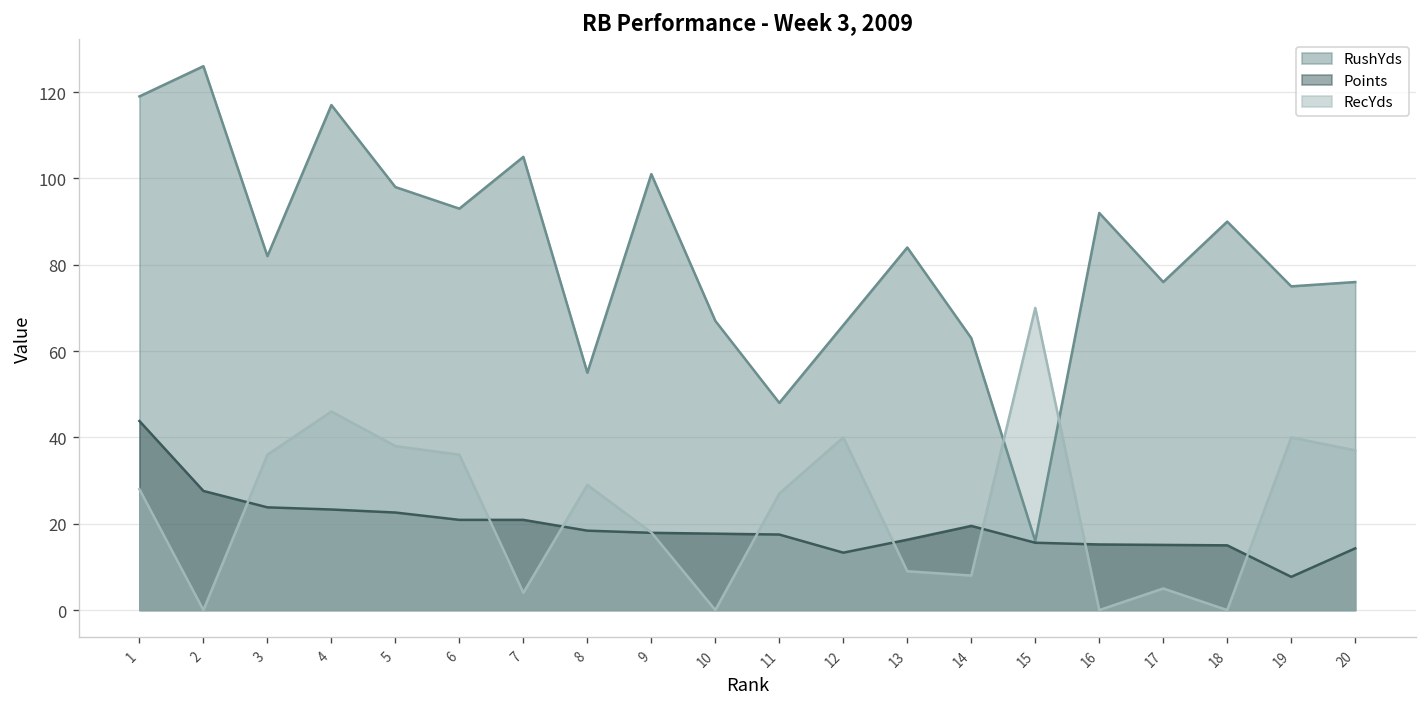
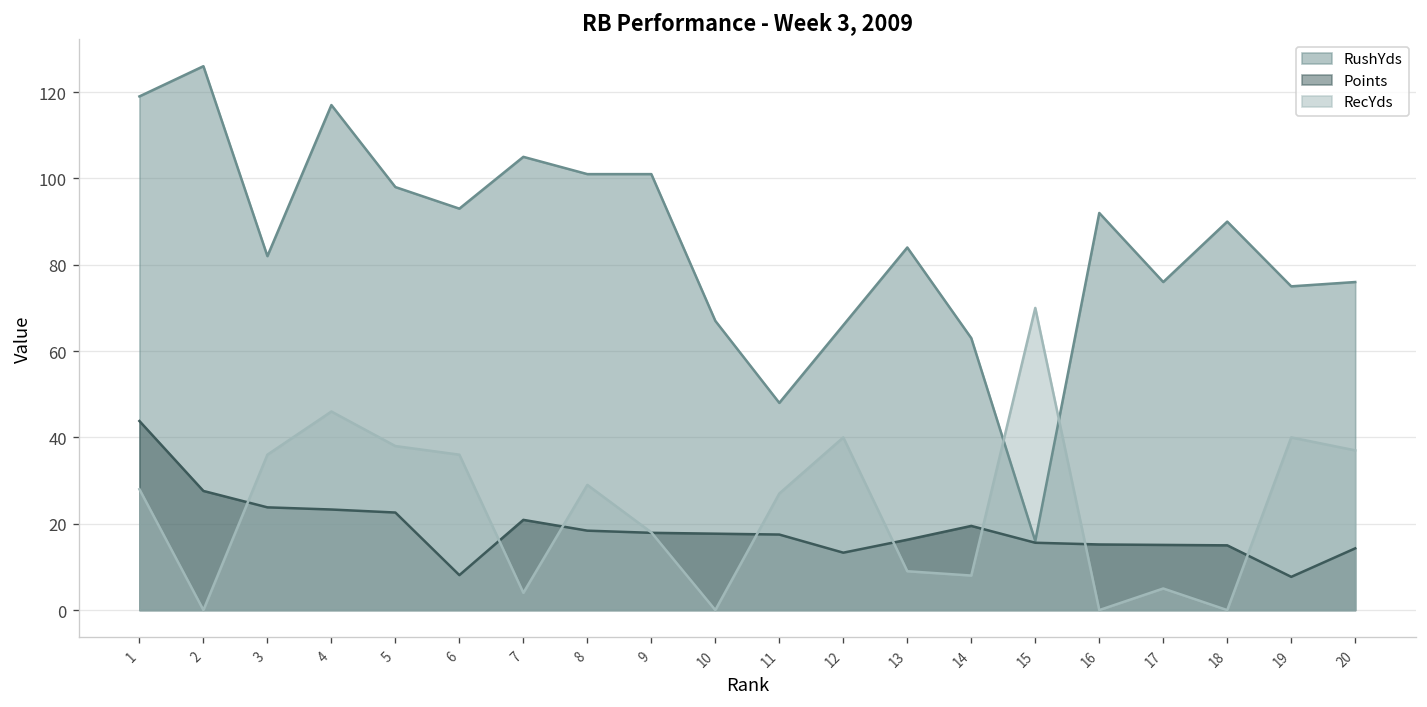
Points, 6: 21 -> 8
RushYds, 8: 55 -> 101
